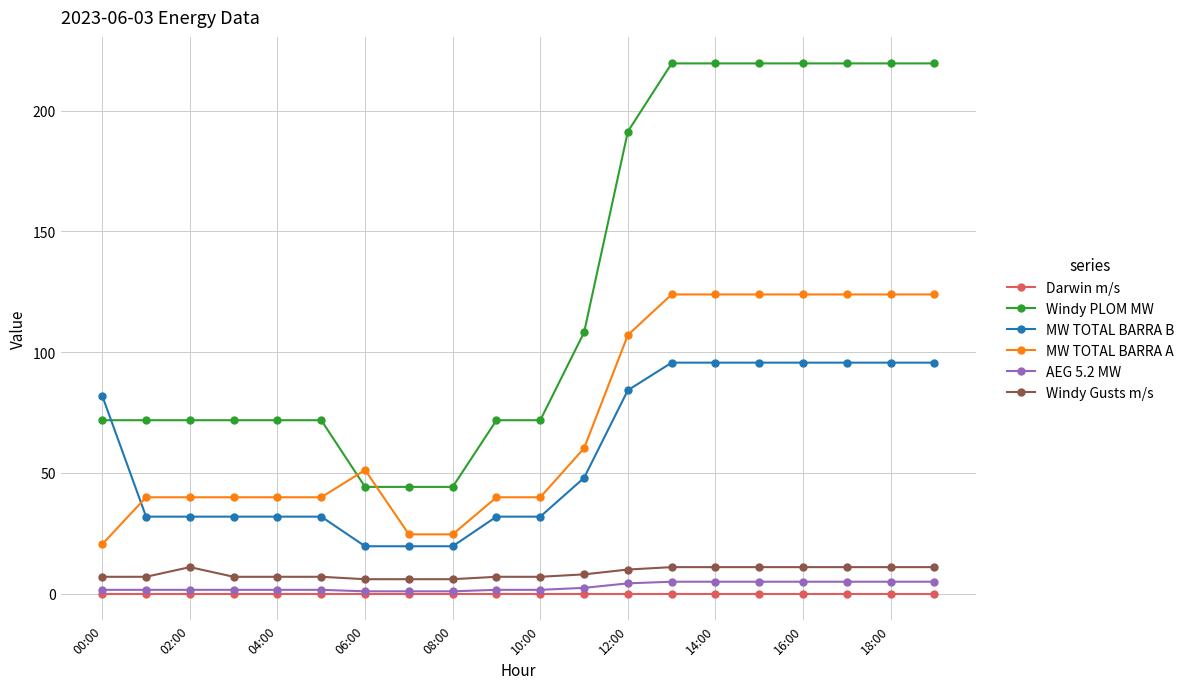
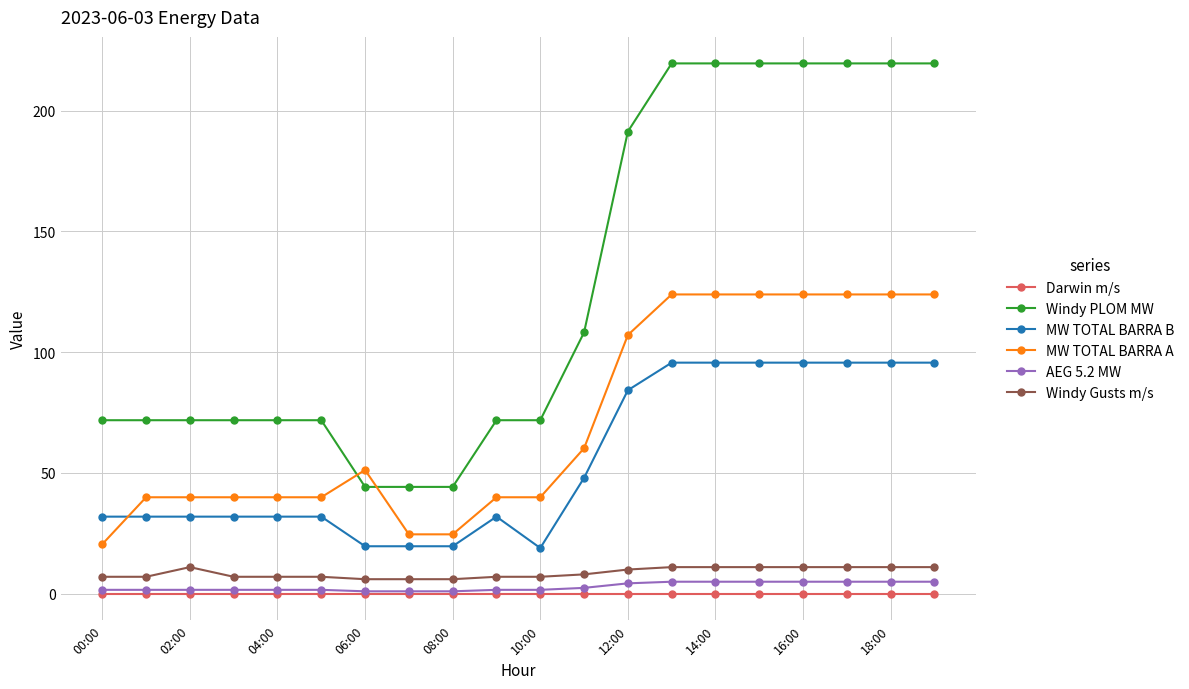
MW TOTAL BARRA B, 00:00: 82 -> 32
MW TOTAL BARRA B, 10:00: 32 -> 19
